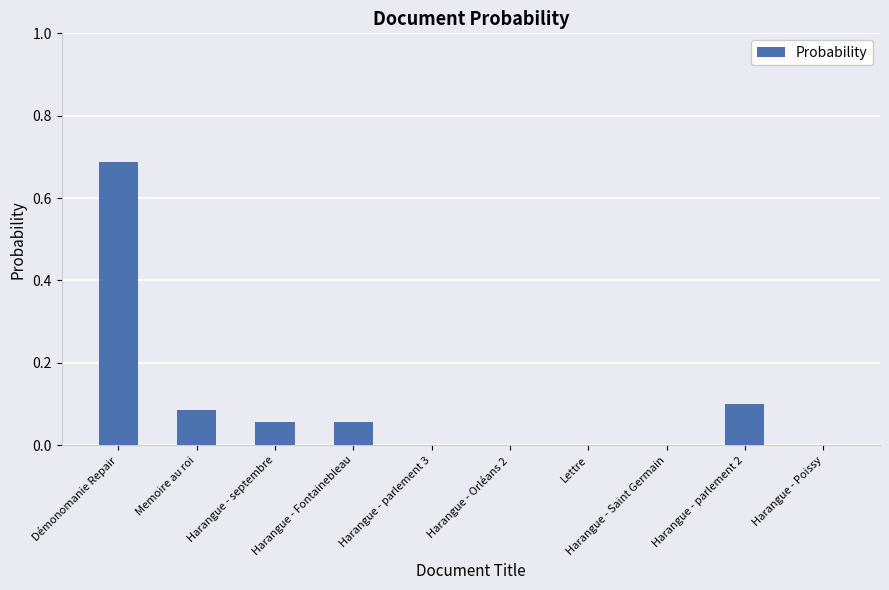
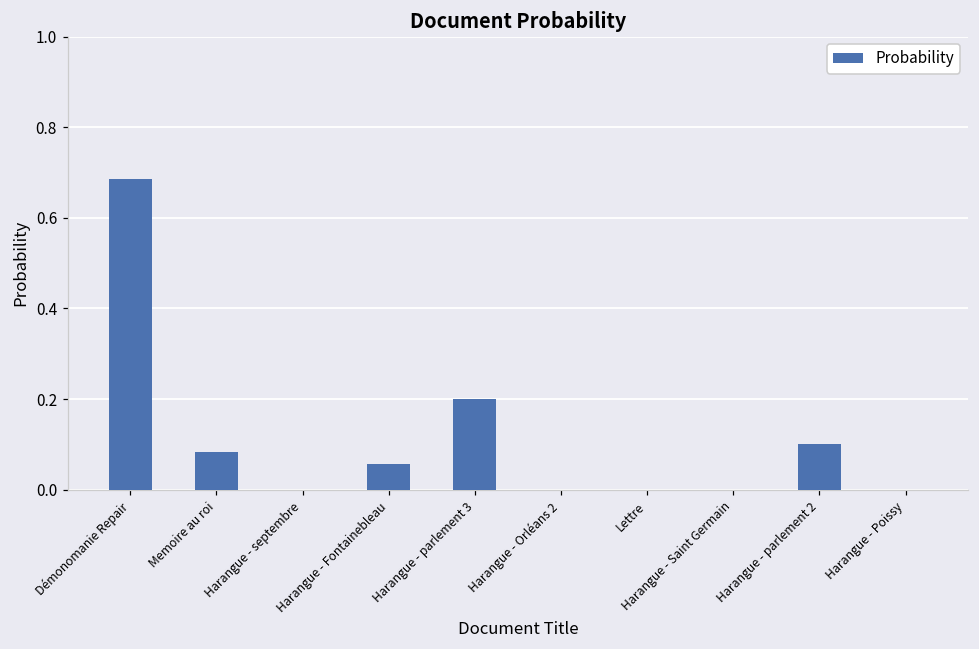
Harangue - septembre: 0.06 -> 0.00
Harangue - parlement 3: 0.0 -> 0.2
